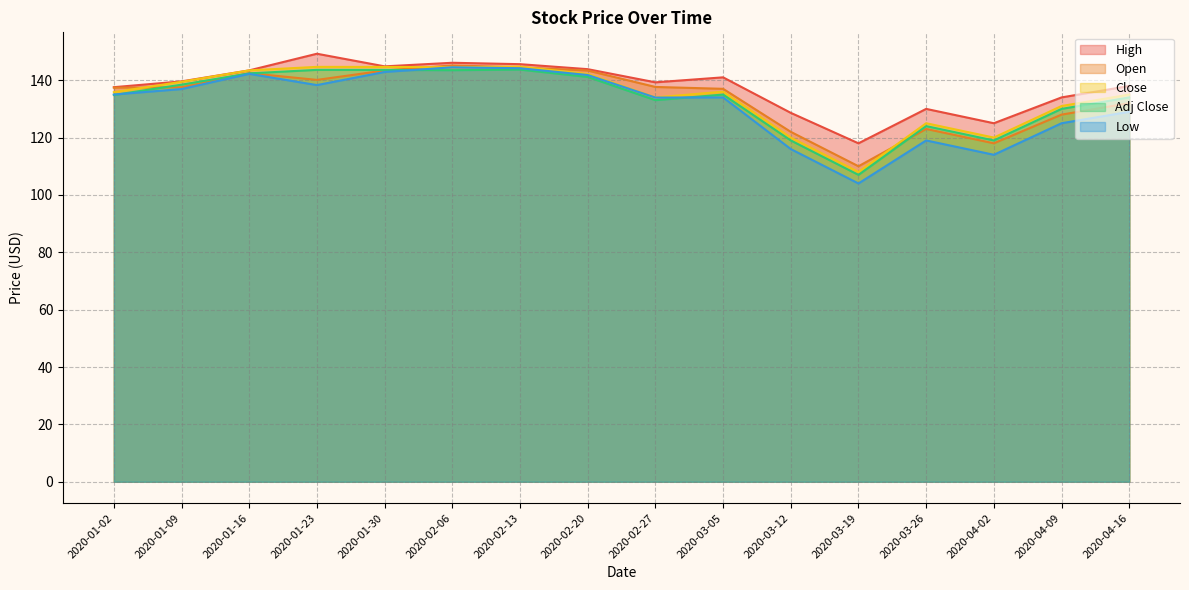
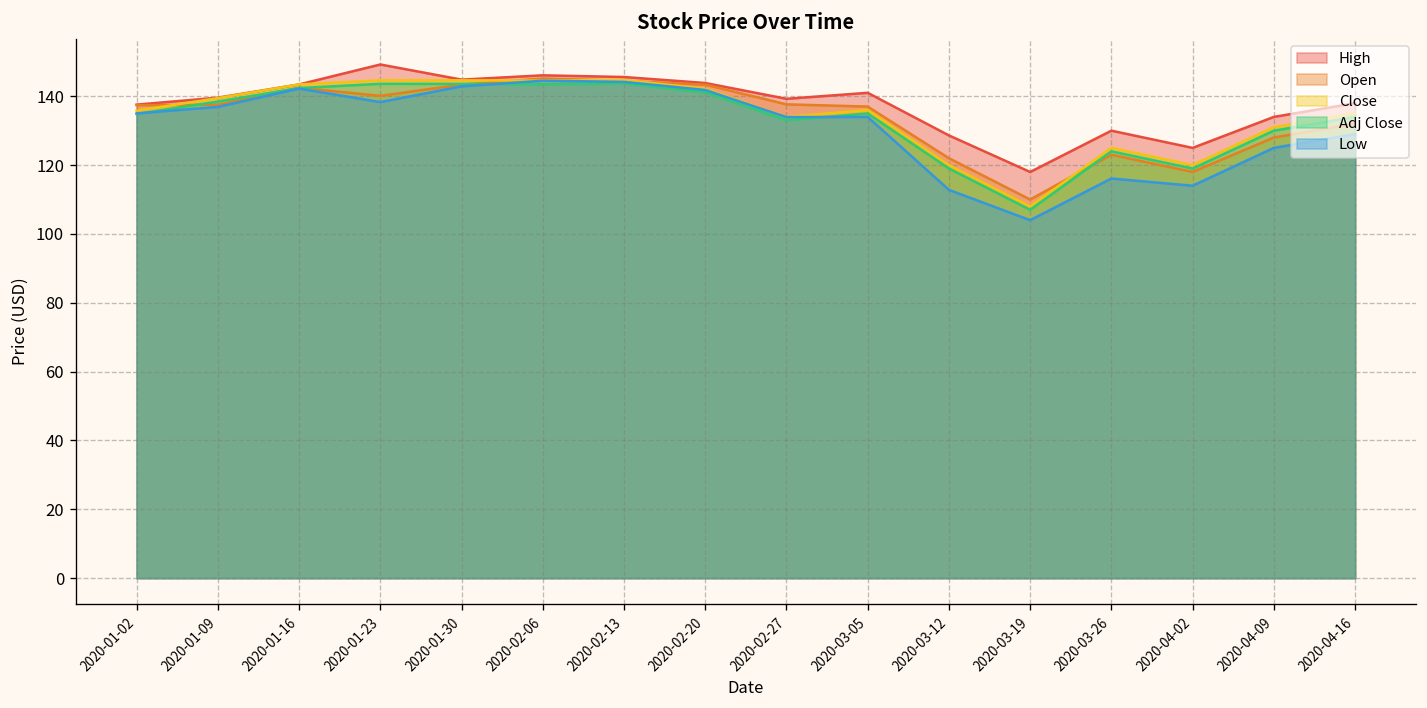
Low, 2020-03-12: 116 -> 113
Low, 2020-03-26: 119 -> 116
